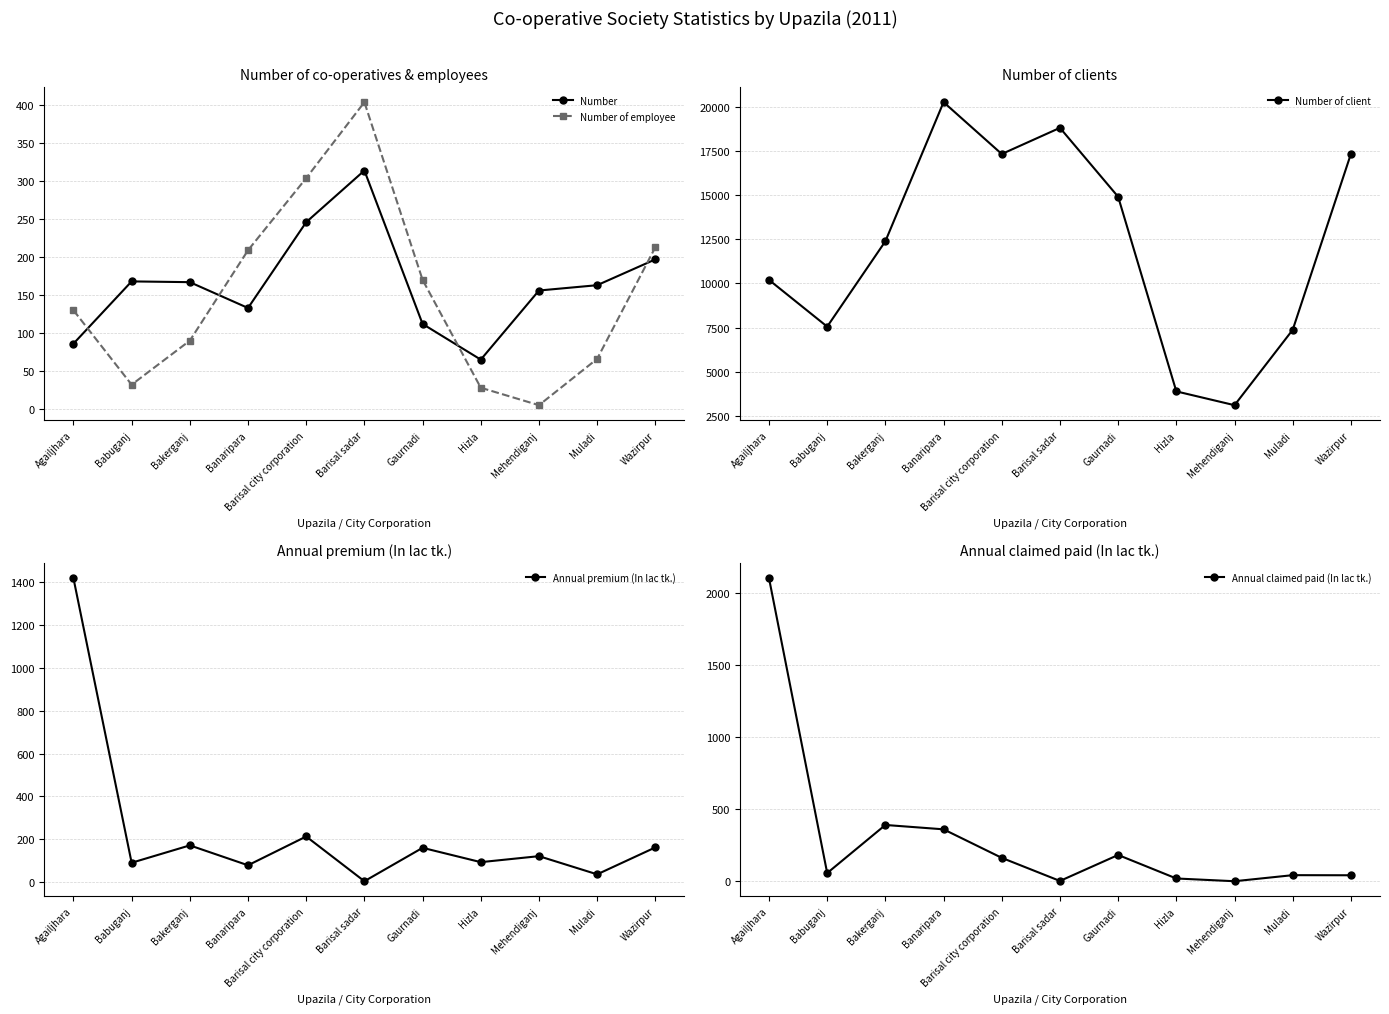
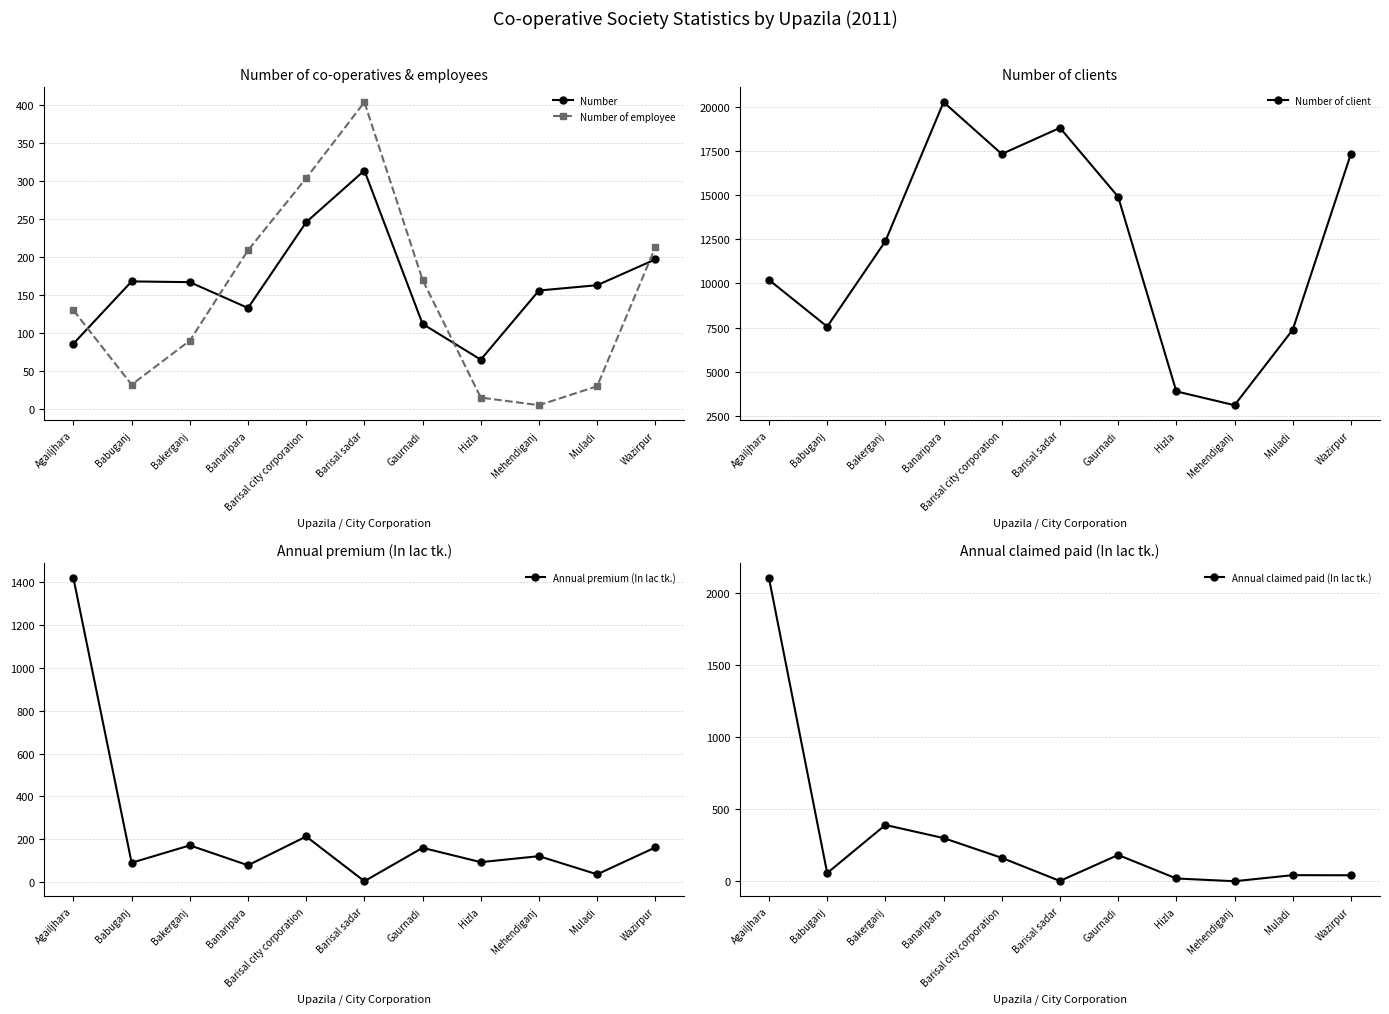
Number of co-operatives & employees, Number of employee, Hizla: 30 -> 20
Number of co-operatives & employees, Number of employee, Muladi: 70 -> 30
Annual claimed paid (In lac tk.), Banaripara: 360 -> 300
